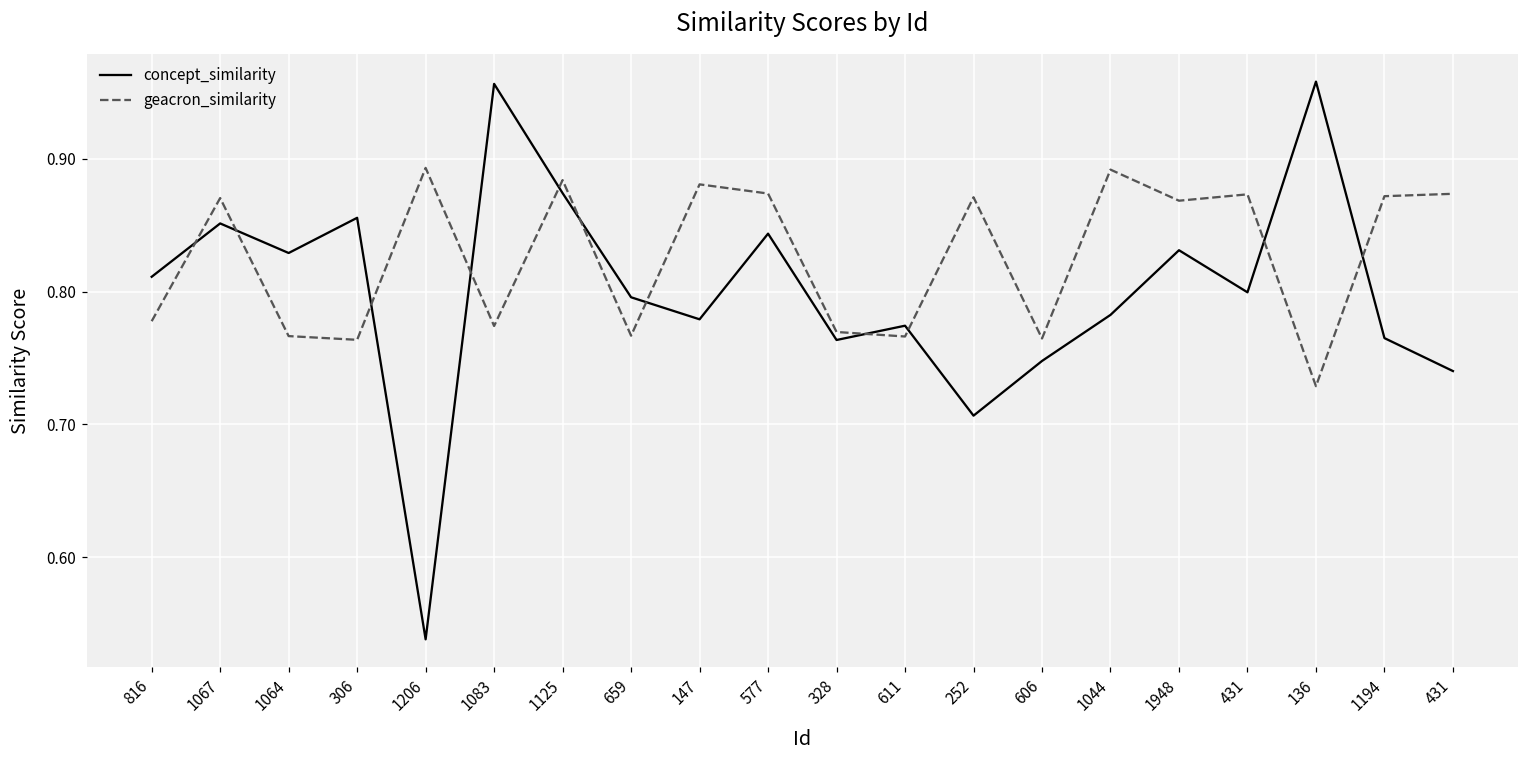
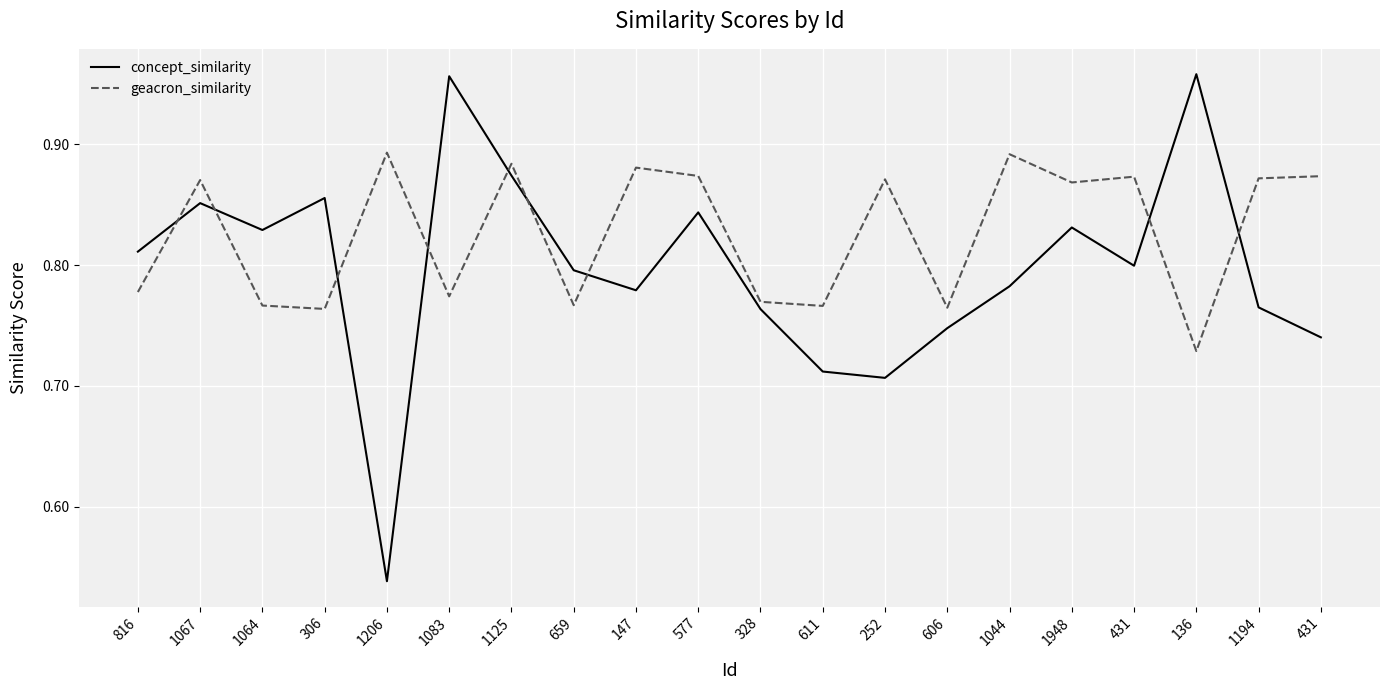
concept_similarity, 611: 0.774 -> 0.712
